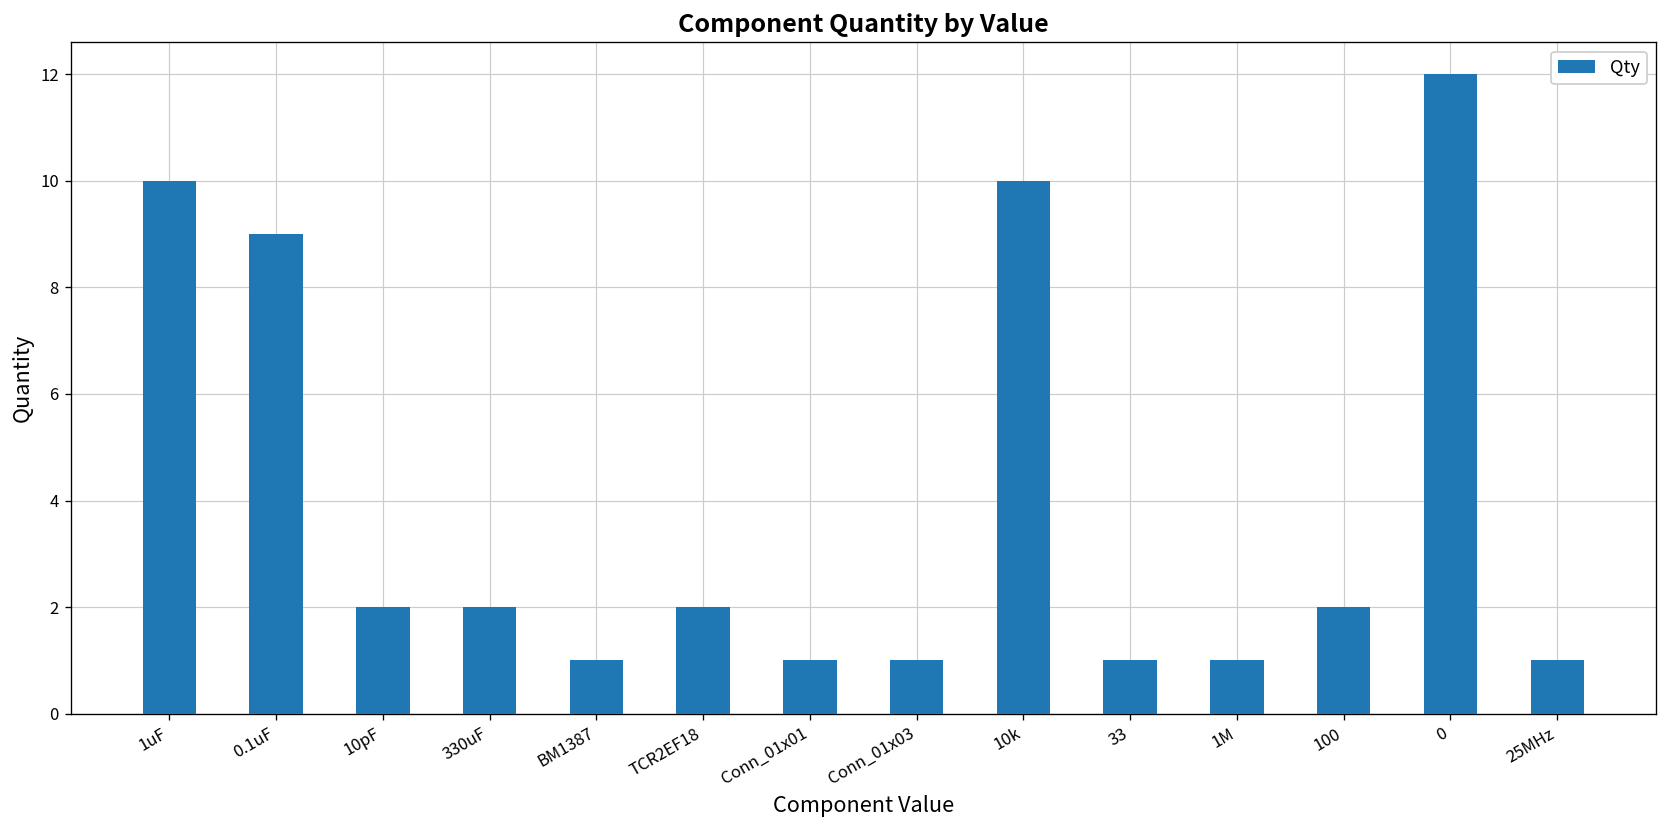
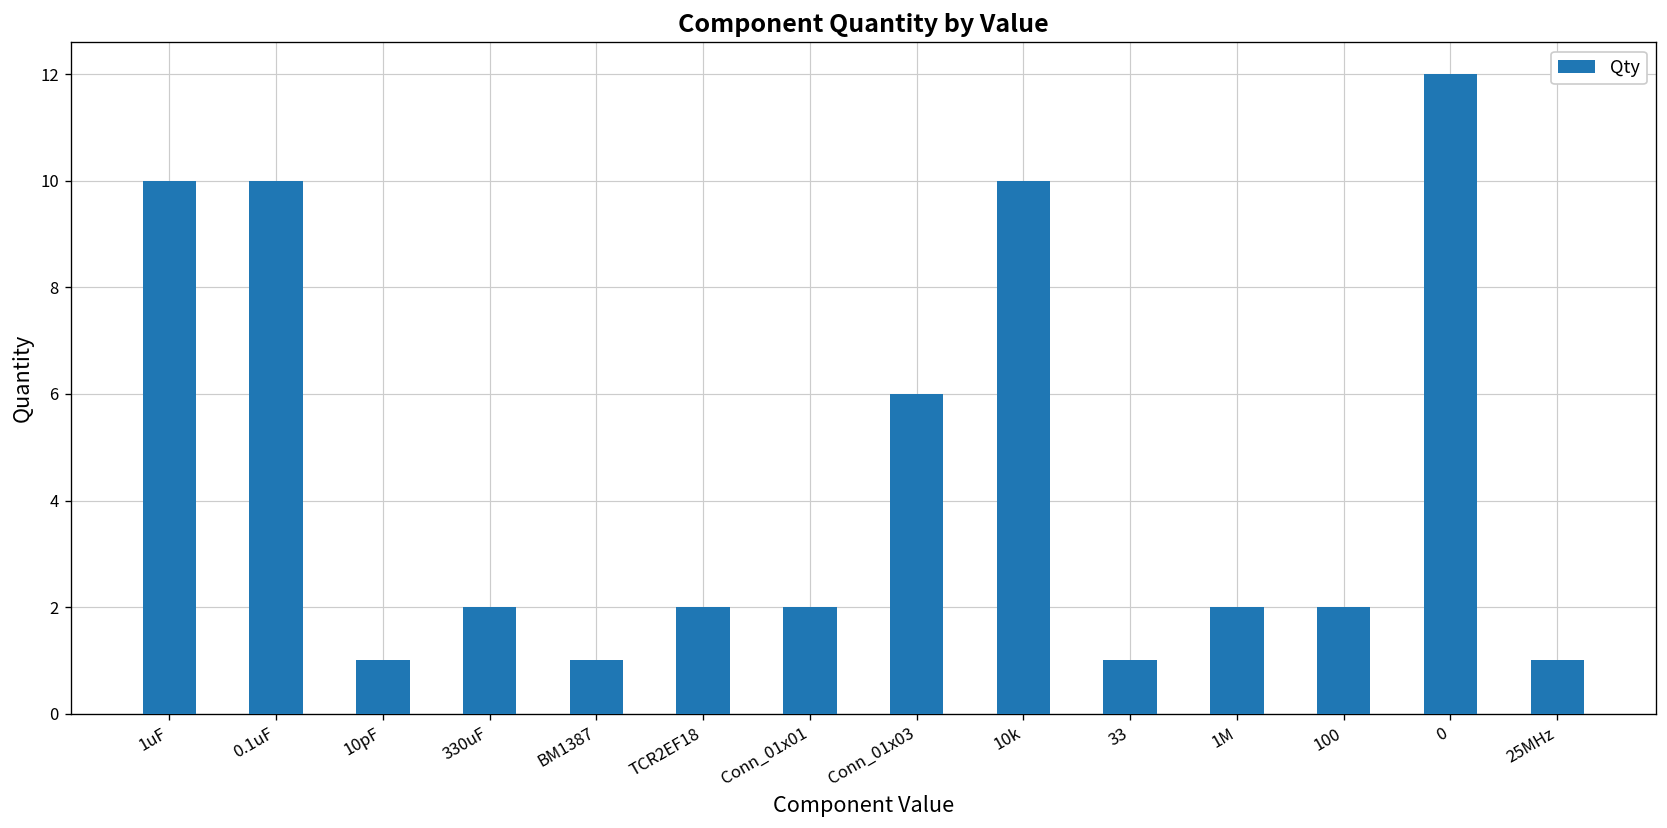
0.1uF: 9 -> 10
10pF: 2 -> 1
Conn_01x01: 1 -> 2
Conn_01x03: 1 -> 6
1M: 1 -> 2
